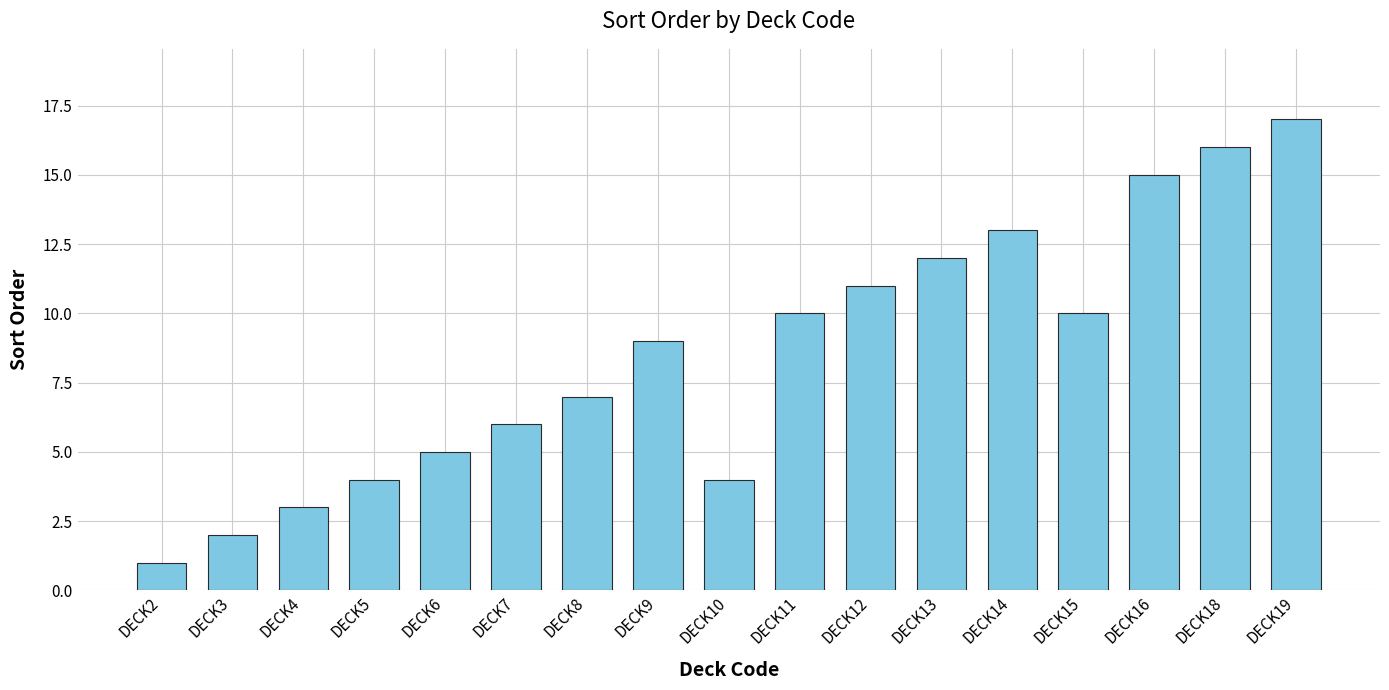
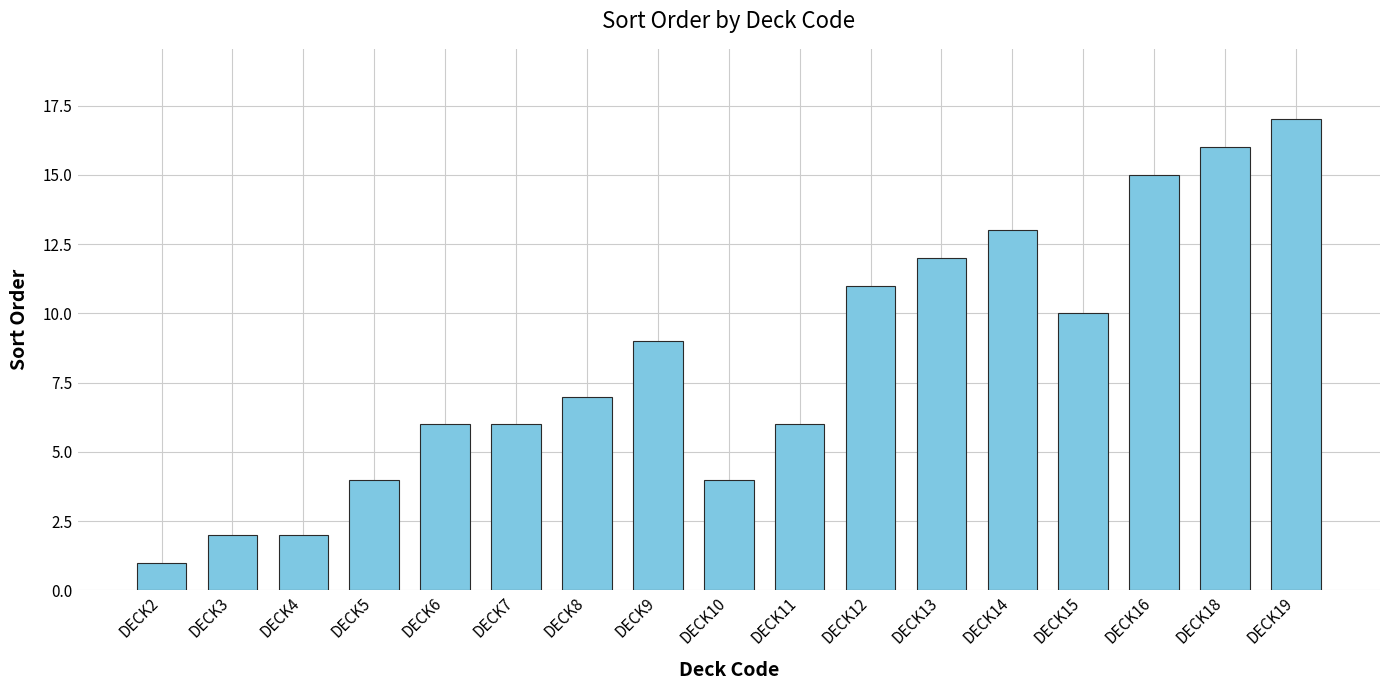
DECK4: 3 -> 2
DECK6: 5 -> 6
DECK11: 10 -> 6
